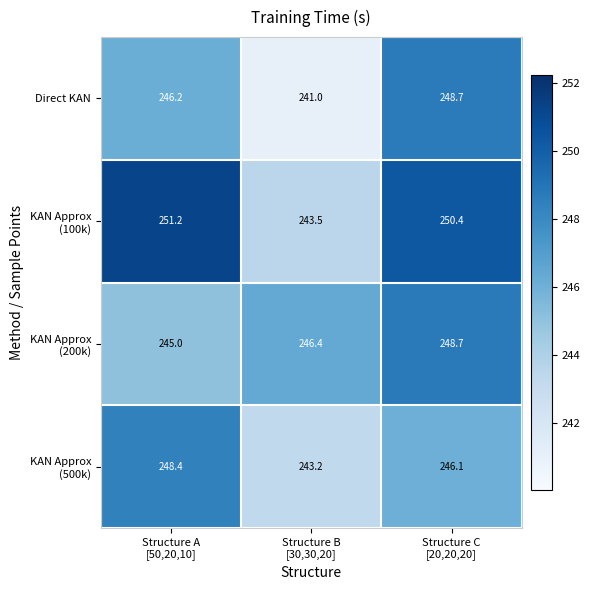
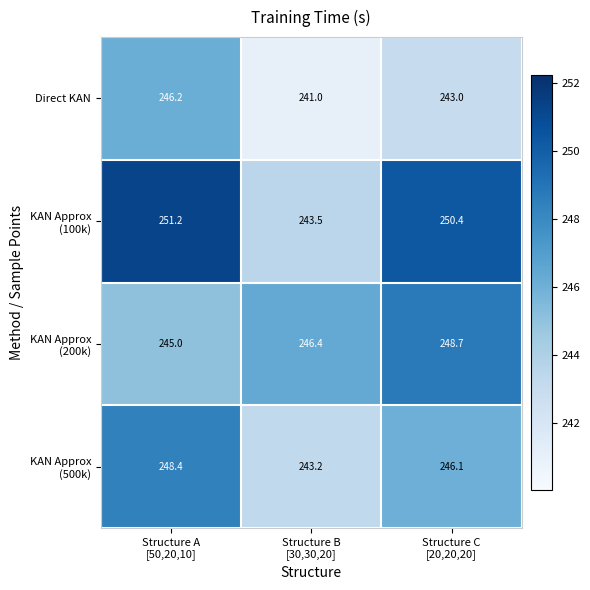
Direct KAN, Structure C [20,20,20]: 248.7 -> 243.0
